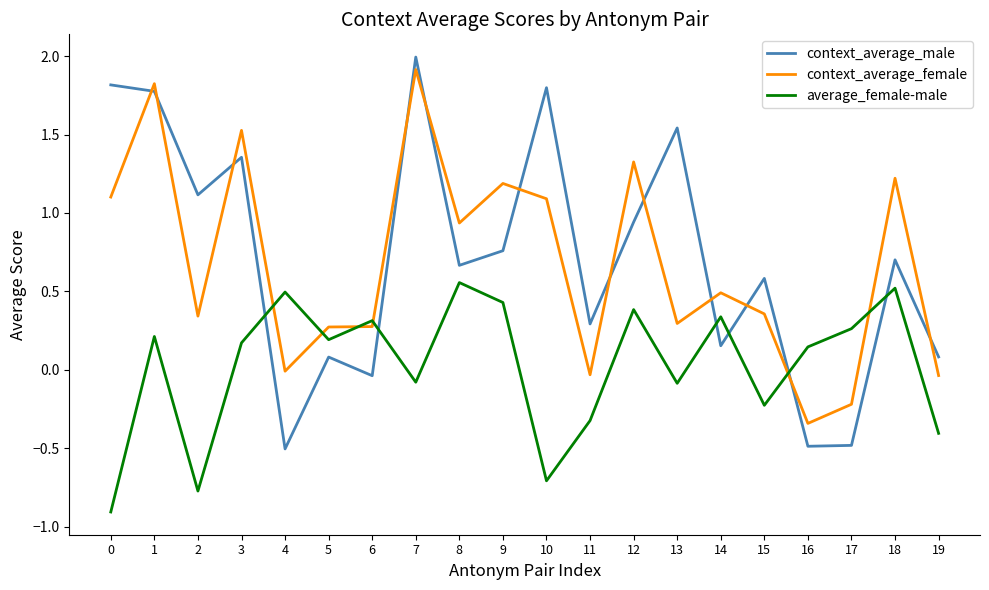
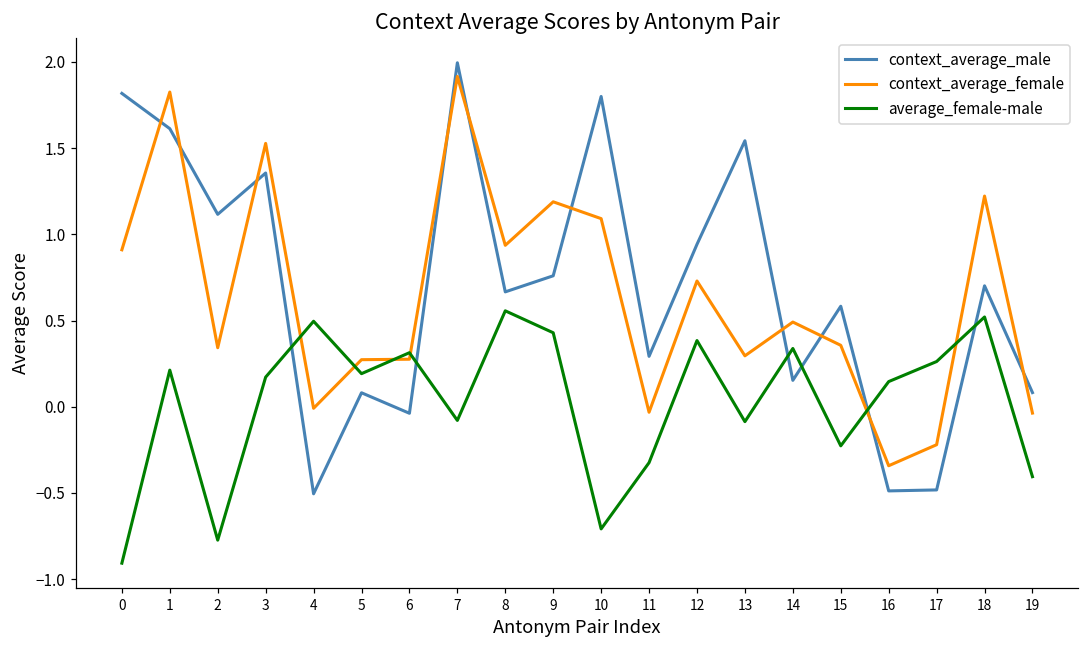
context_average_female, 0: 1.10 -> 0.91
context_average_male, 1: 1.78 -> 1.61
context_average_female, 12: 1.33 -> 0.73
